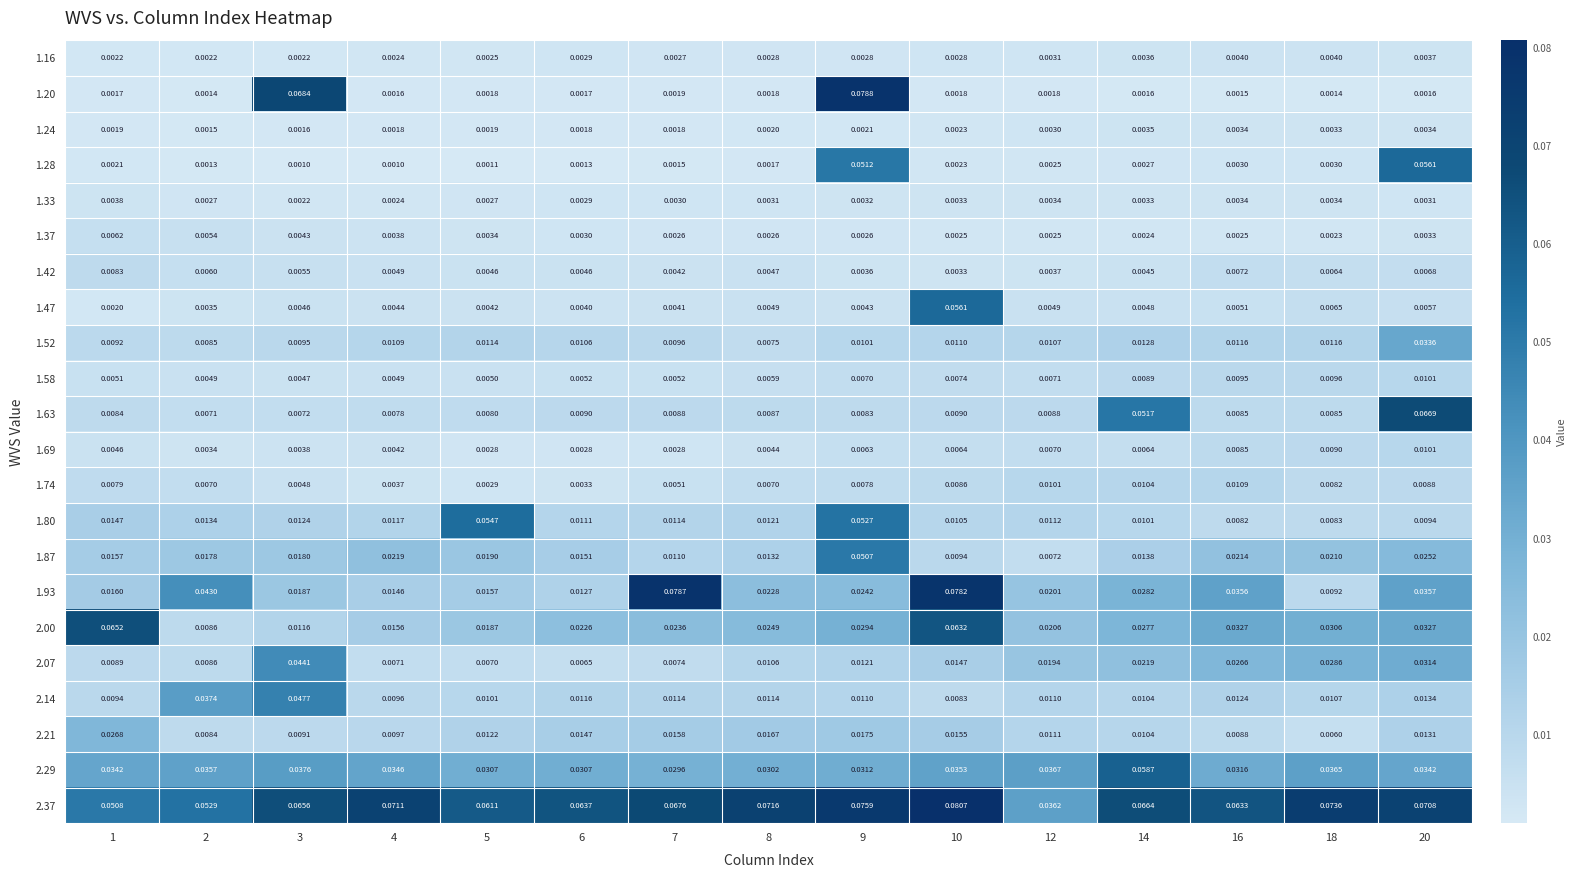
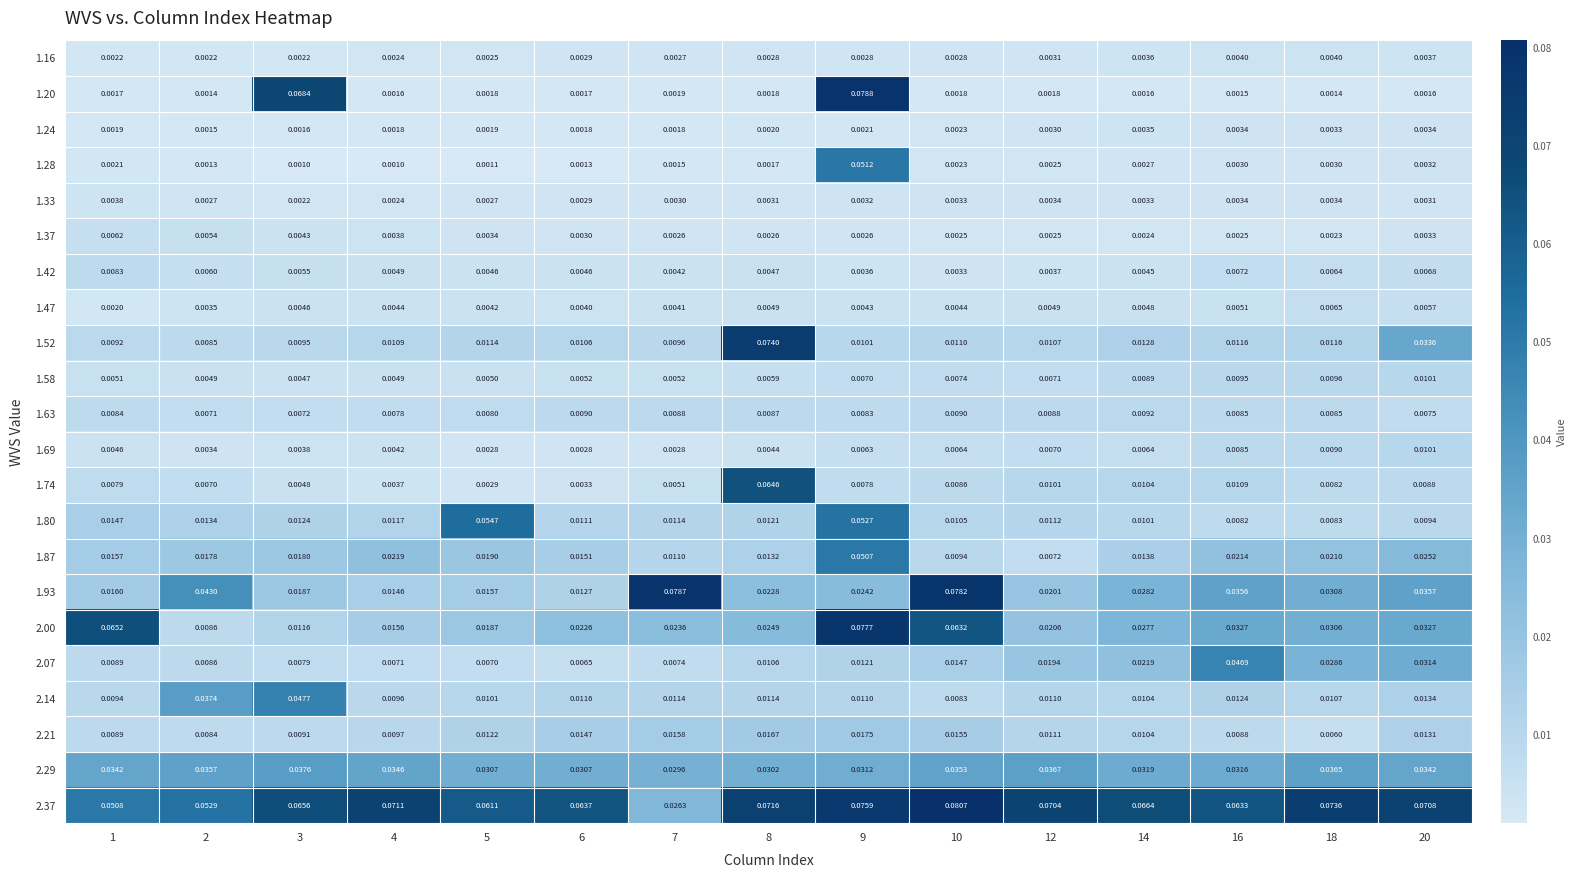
1.28, 20: 0.0561 -> 0.0032
1.47, 10: 0.0561 -> 0.0044
1.52, 8: 0.0075 -> 0.0740
1.63, 14: 0.0517 -> 0.0092
1.63, 20: 0.0669 -> 0.0075
1.74, 8: 0.0070 -> 0.0646
1.93, 18: 0.0092 -> 0.0308
2.00, 9: 0.0294 -> 0.0777
2.07, 3: 0.0441 -> 0.0079
2.07, 16: 0.0266 -> 0.0469
2.21, 1: 0.0268 -> 0.0089
2.29, 14: 0.0587 -> 0.0319
2.37, 7: 0.0676 -> 0.0263
2.37, 12: 0.0362 -> 0.0704
